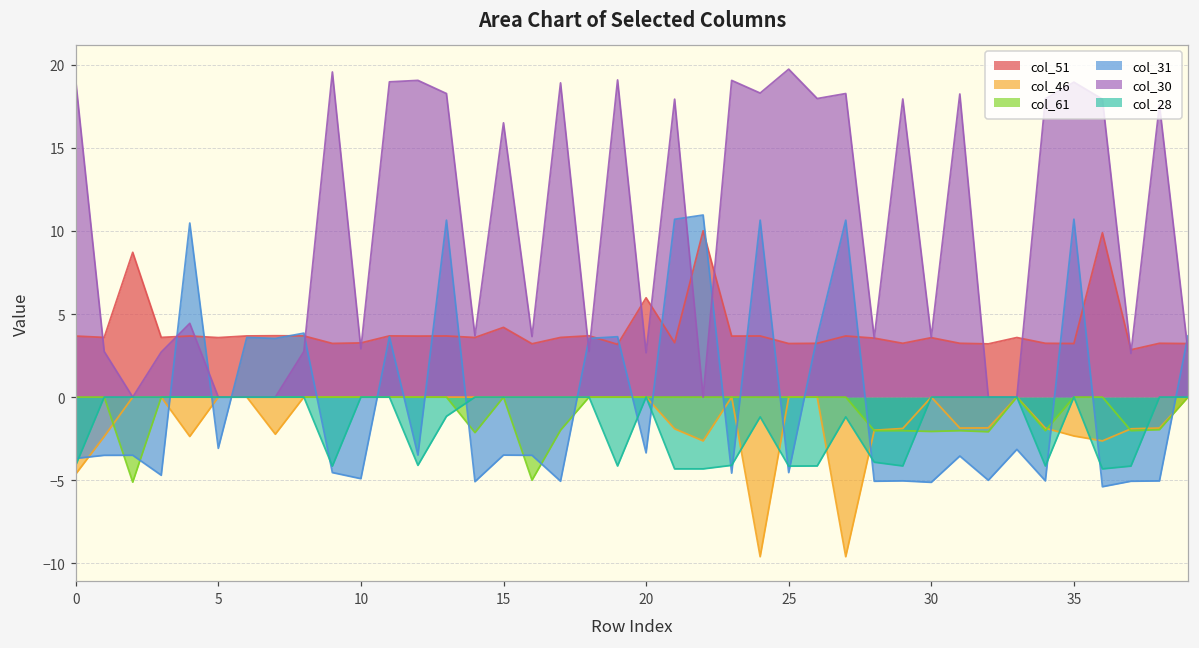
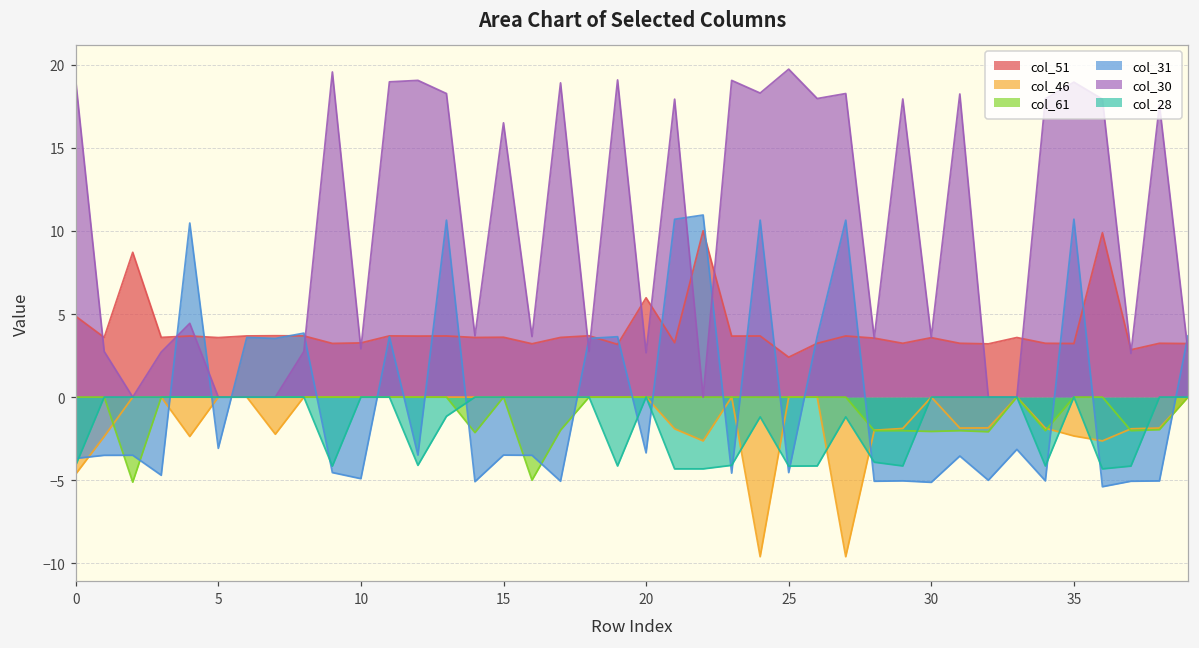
col_51, 0: 3.7 -> 4.9
col_51, 15: 4.2 -> 3.6
col_51, 25: 3.2 -> 2.4
